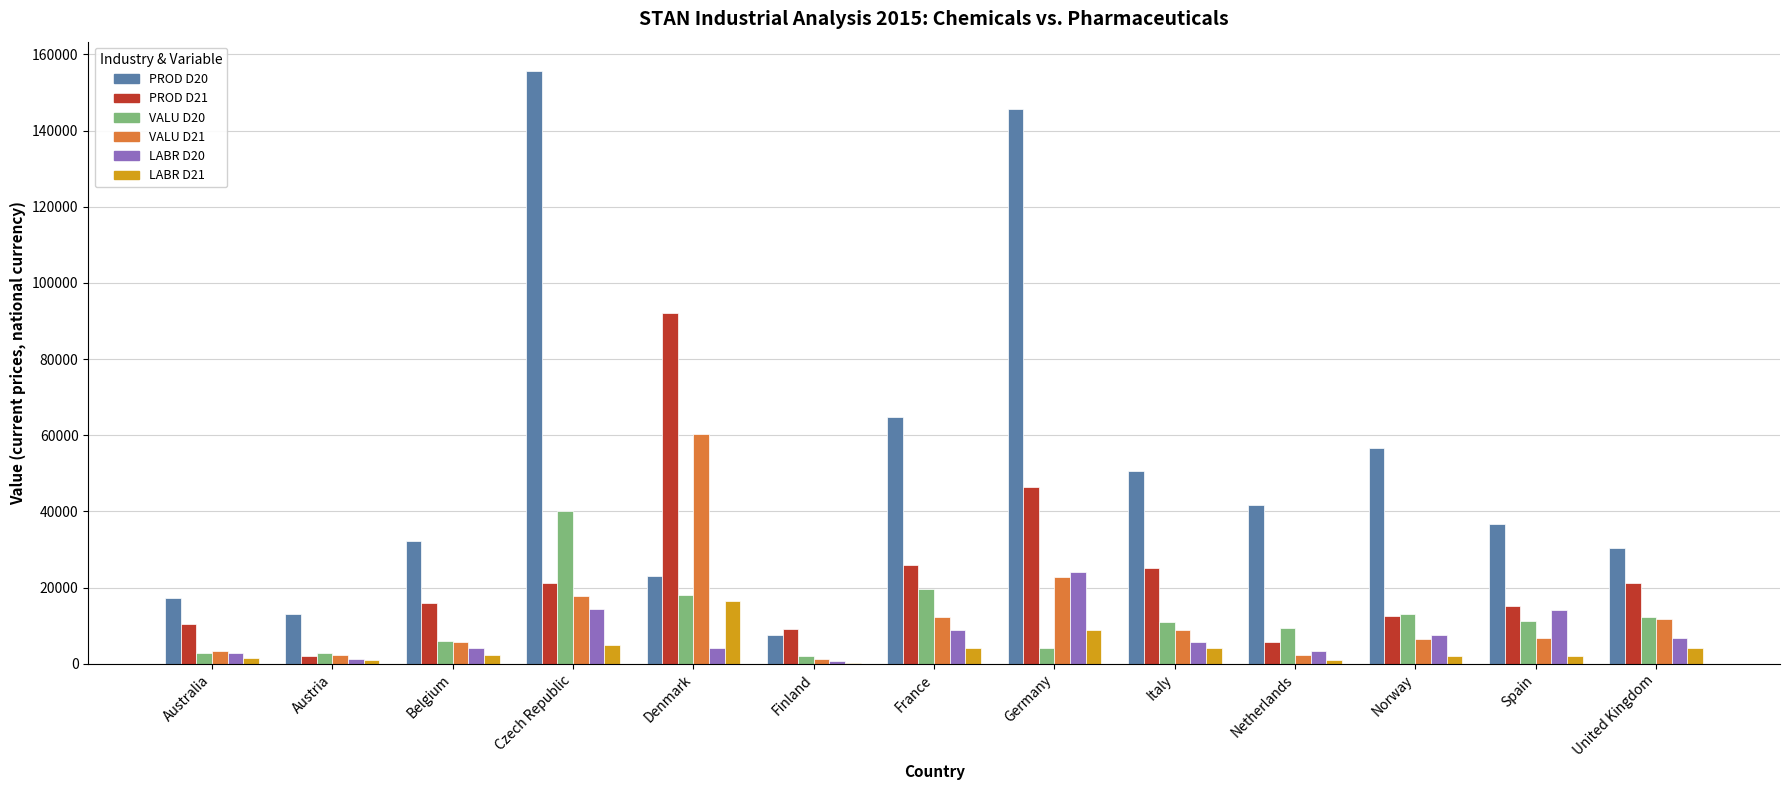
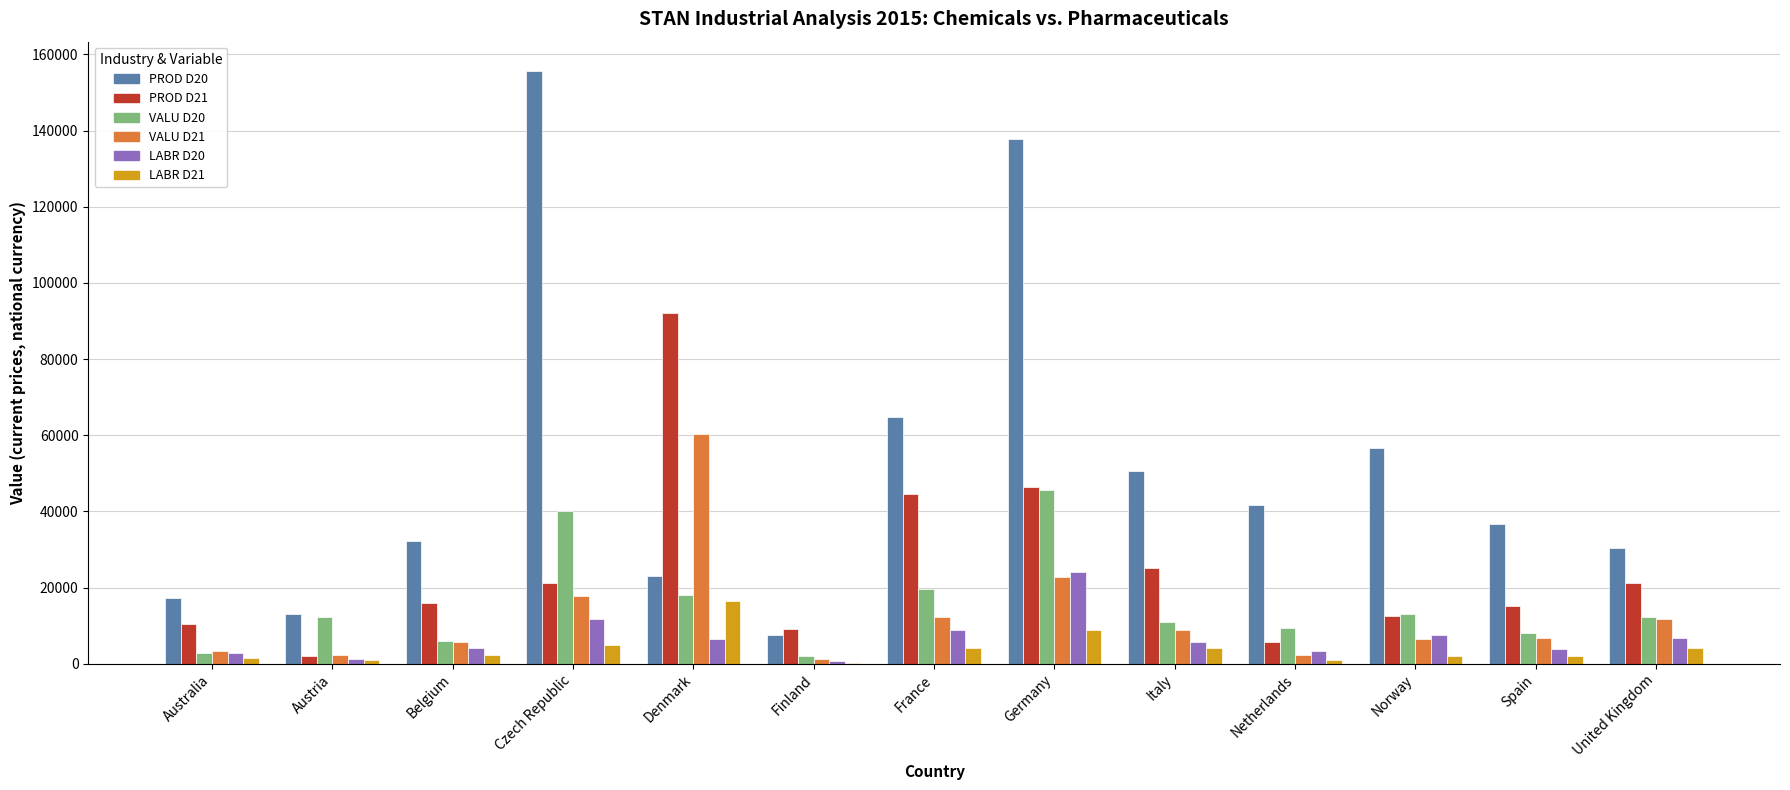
VALU D20, Austria: 3000 -> 12000
LABR D20, Czech Republic: 14000 -> 12000
LABR D20, Denmark: 4000 -> 6000
PROD D21, France: 26000 -> 45000
PROD D20, Germany: 146000 -> 138000
VALU D20, Germany: 4000 -> 46000
VALU D20, Spain: 11000 -> 8000
LABR D20, Spain: 14000 -> 4000
